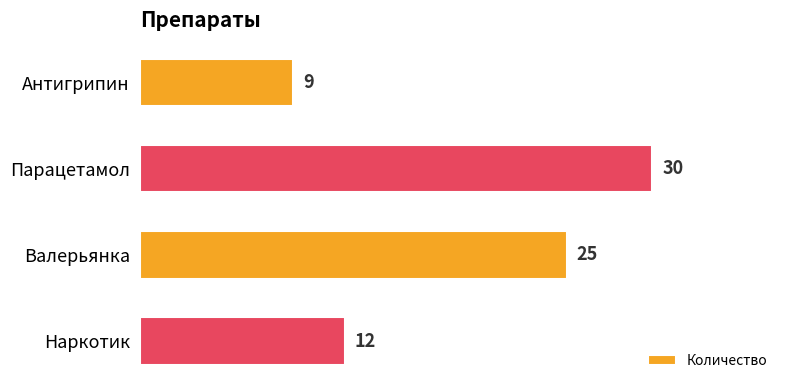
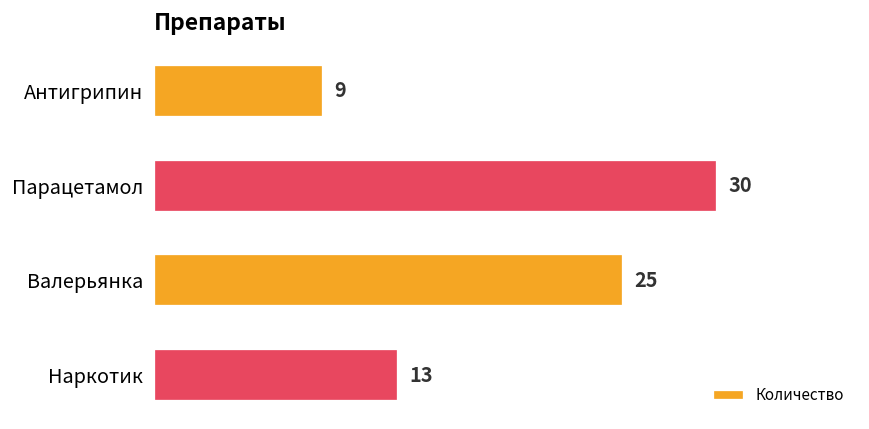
Наркотик: 12 -> 13
